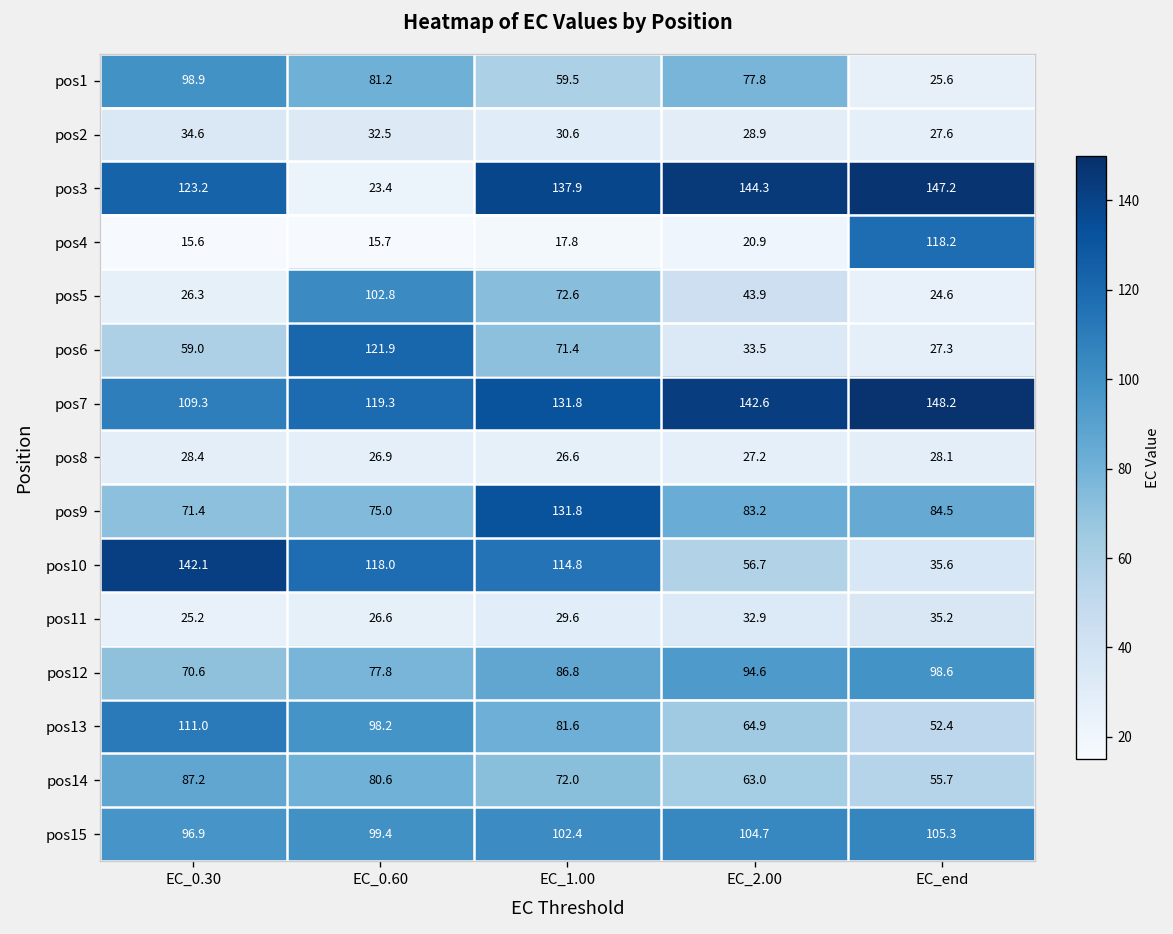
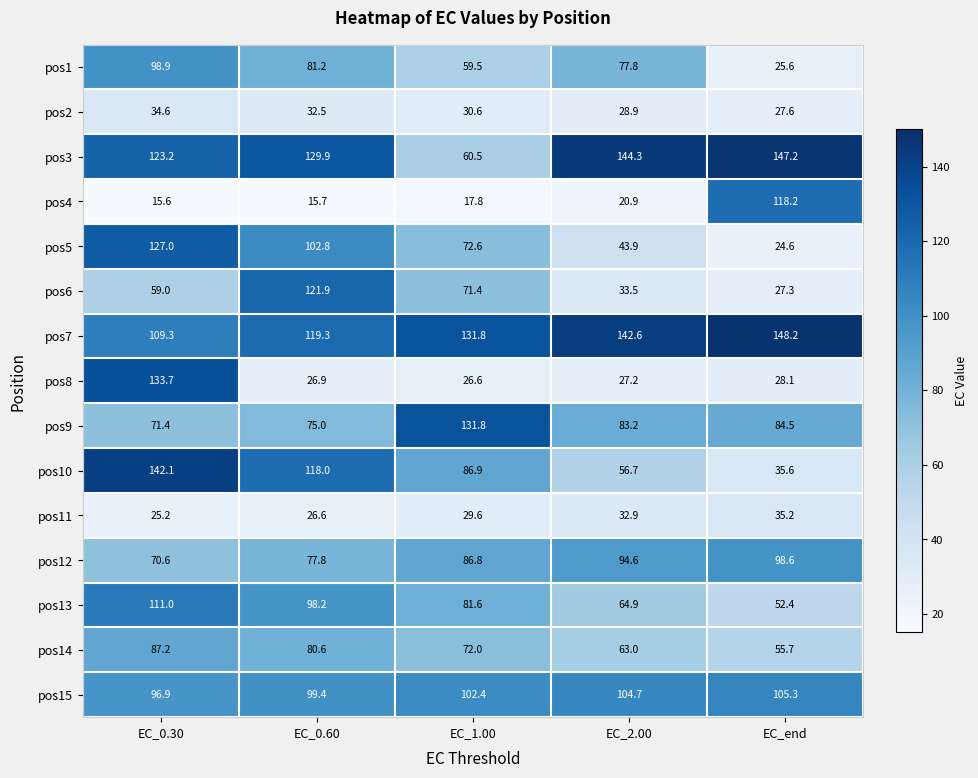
pos3, EC_0.60: 23.4 -> 129.9
pos3, EC_1.00: 137.9 -> 60.5
pos5, EC_0.30: 26.3 -> 127.0
pos8, EC_0.30: 28.4 -> 133.7
pos10, EC_1.00: 114.8 -> 86.9
